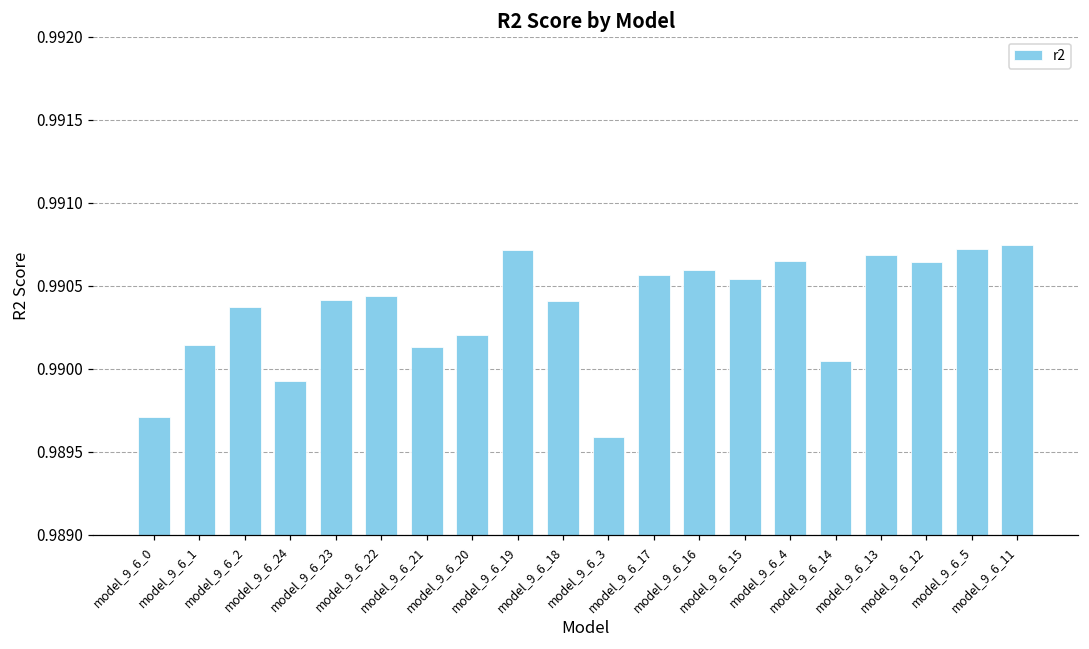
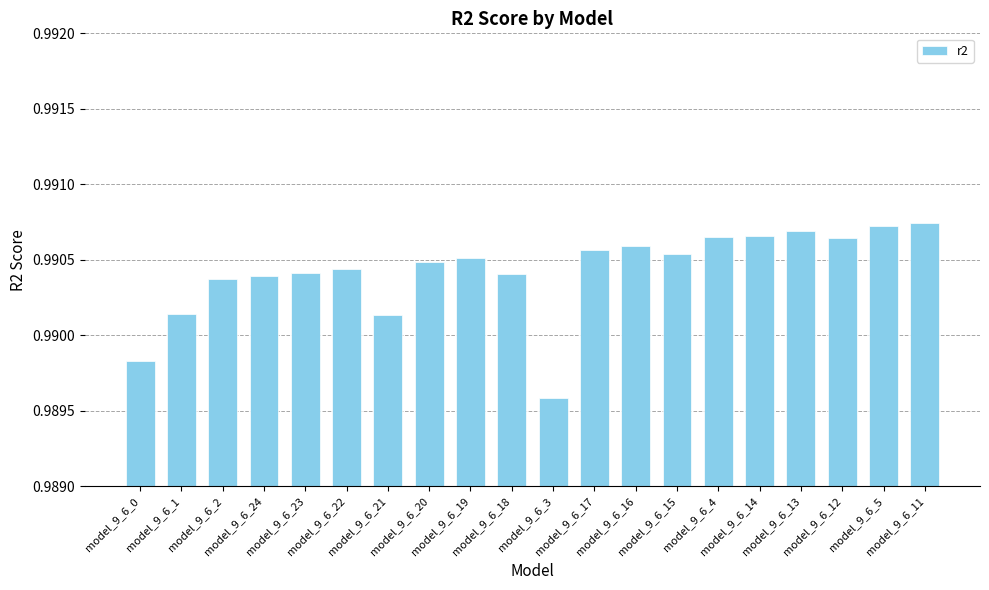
model_9_6_0: 0.98971 -> 0.98983
model_9_6_24: 0.98993 -> 0.99040
model_9_6_20: 0.99021 -> 0.99048
model_9_6_19: 0.99071 -> 0.99051
model_9_6_14: 0.99005 -> 0.99066
